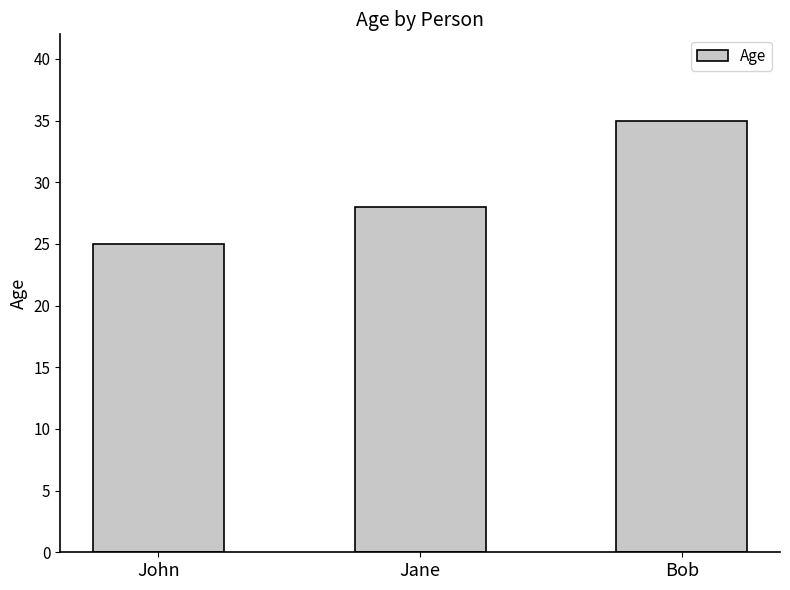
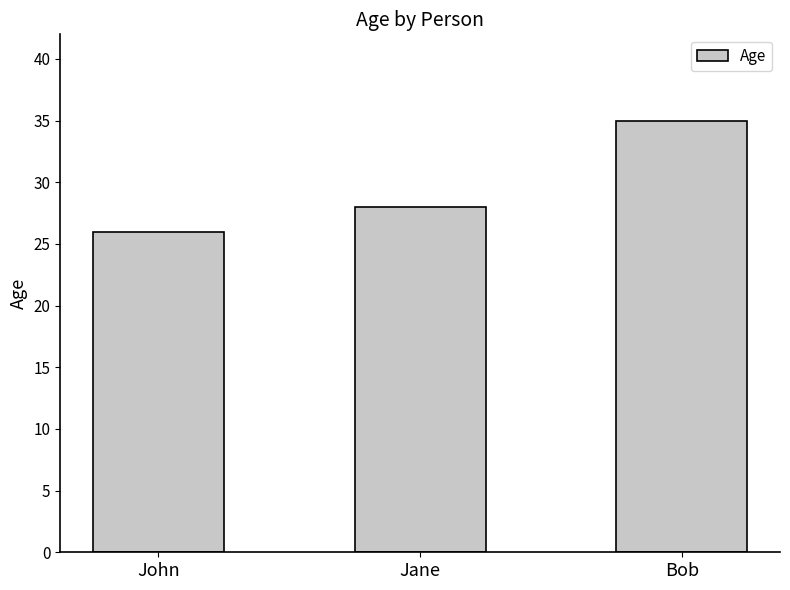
John: 25 -> 26
